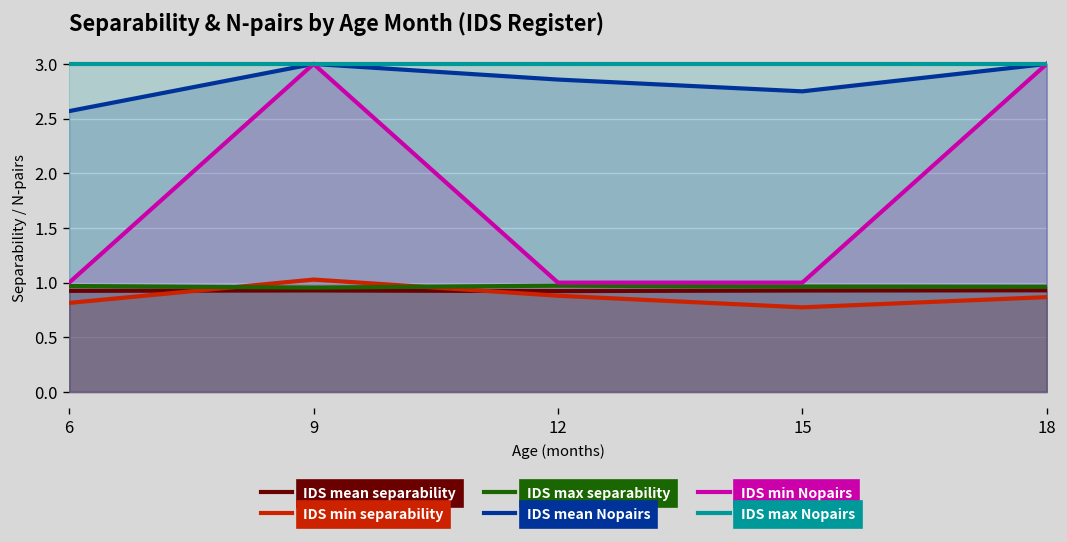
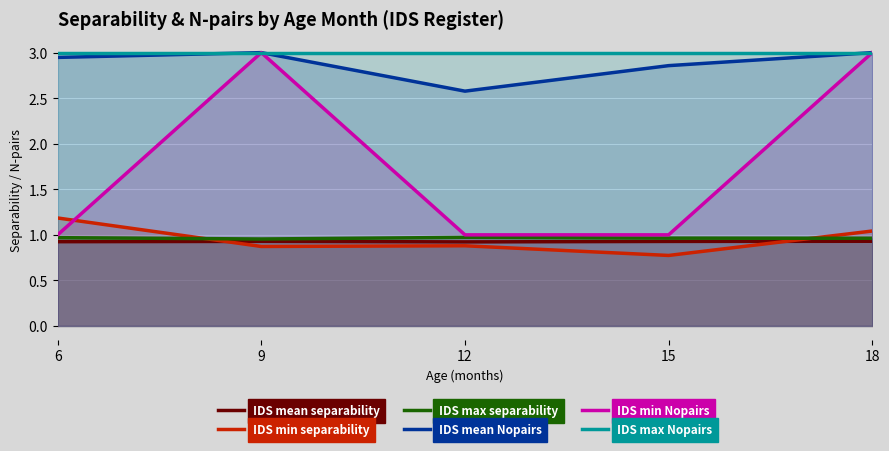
IDS min separability, 6: 0.8 -> 1.2
IDS mean Nopairs, 6: 2.6 -> 2.9
IDS min separability, 9: 1.0 -> 0.9
IDS mean Nopairs, 12: 2.9 -> 2.6
IDS mean Nopairs, 15: 2.7 -> 2.9
IDS min separability, 18: 0.9 -> 1.0
